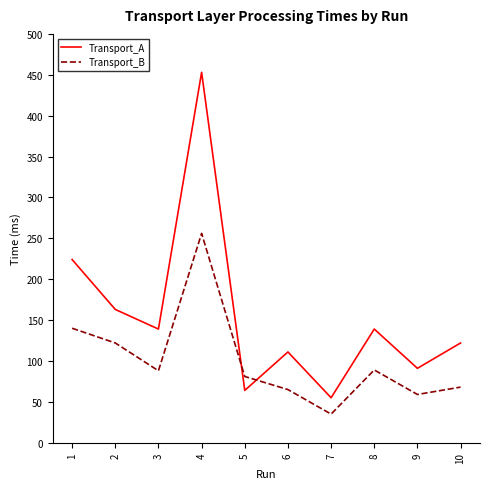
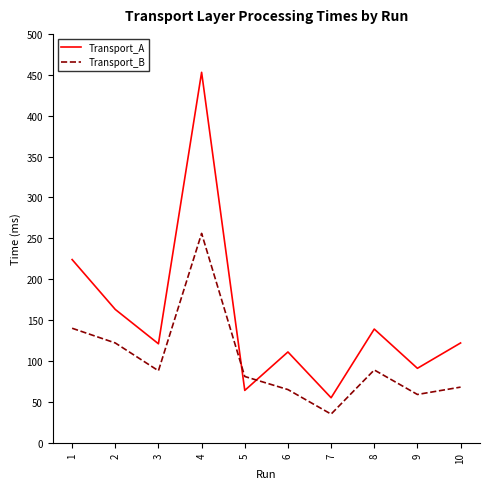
Transport_A, 3: 140 -> 120
